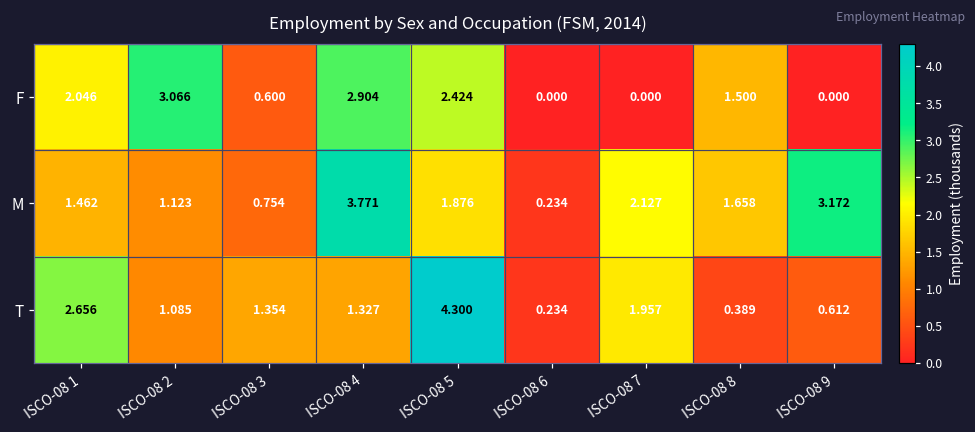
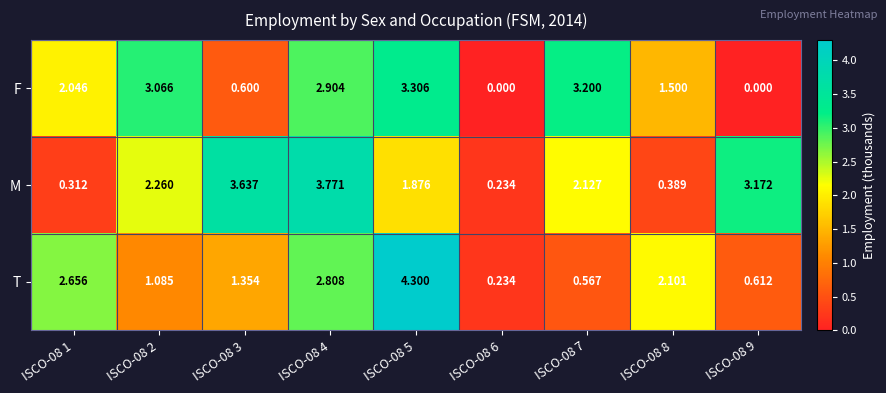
F, ISCO-08 5: 2.424 -> 3.306
F, ISCO-08 7: 0.000 -> 3.200
M, ISCO-08 1: 1.462 -> 0.312
M, ISCO-08 2: 1.123 -> 2.260
M, ISCO-08 3: 0.754 -> 3.637
M, ISCO-08 8: 1.658 -> 0.389
T, ISCO-08 4: 1.327 -> 2.808
T, ISCO-08 7: 1.957 -> 0.567
T, ISCO-08 8: 0.389 -> 2.101
